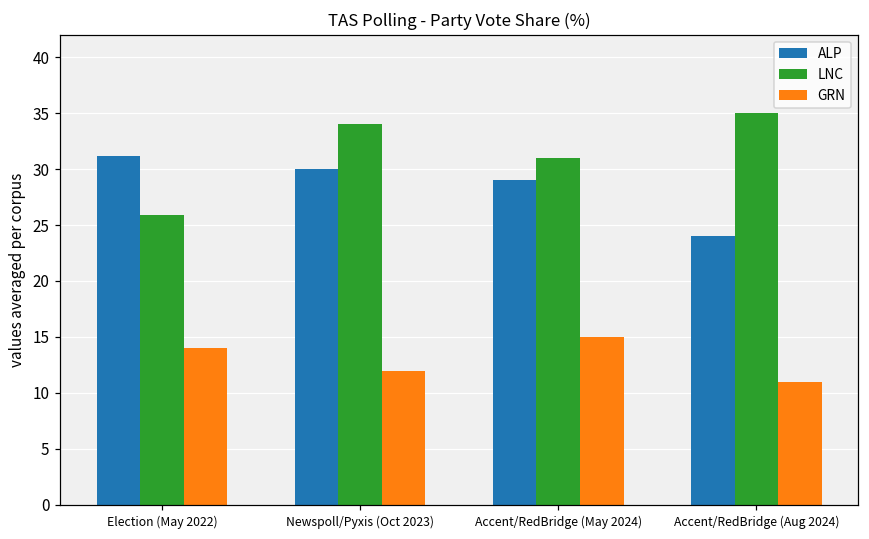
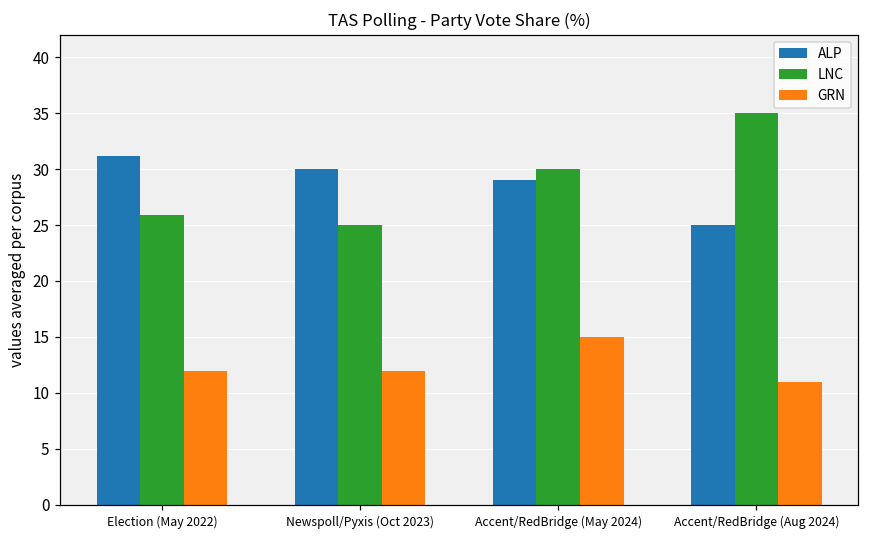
GRN, Election (May 2022): 14 -> 12
LNC, Newspoll/Pyxis (Oct 2023): 34 -> 25
LNC, Accent/RedBridge (May 2024): 31 -> 30
ALP, Accent/RedBridge (Aug 2024): 24 -> 25
